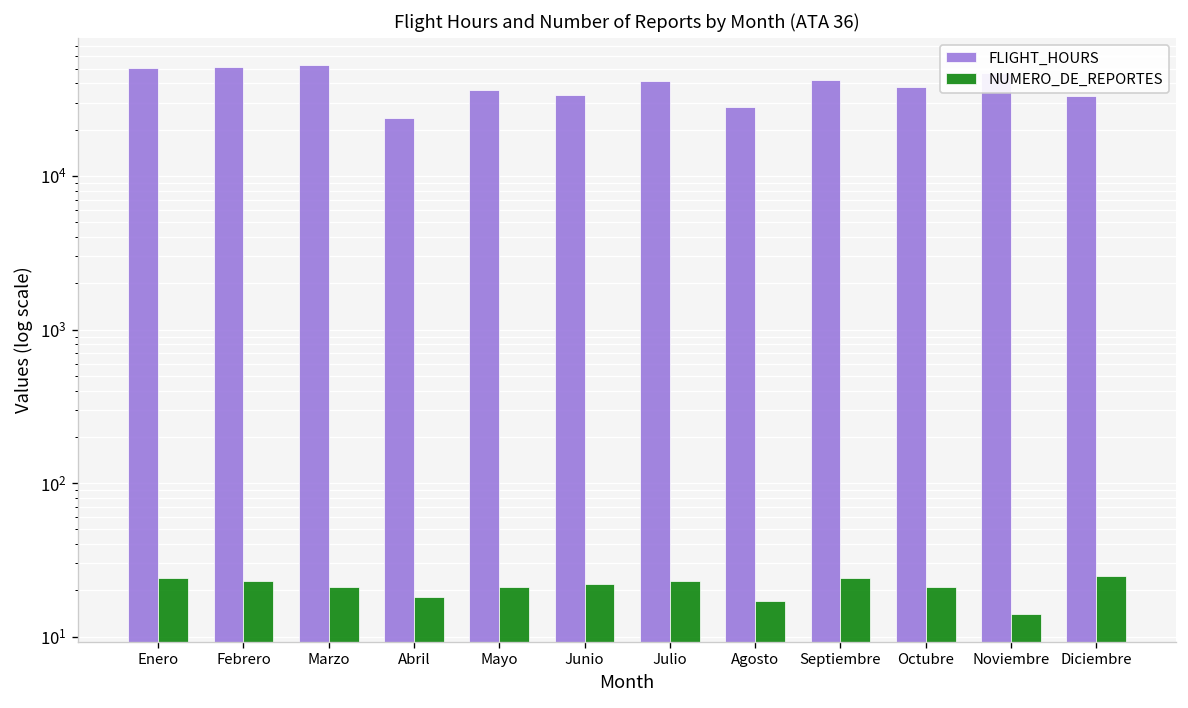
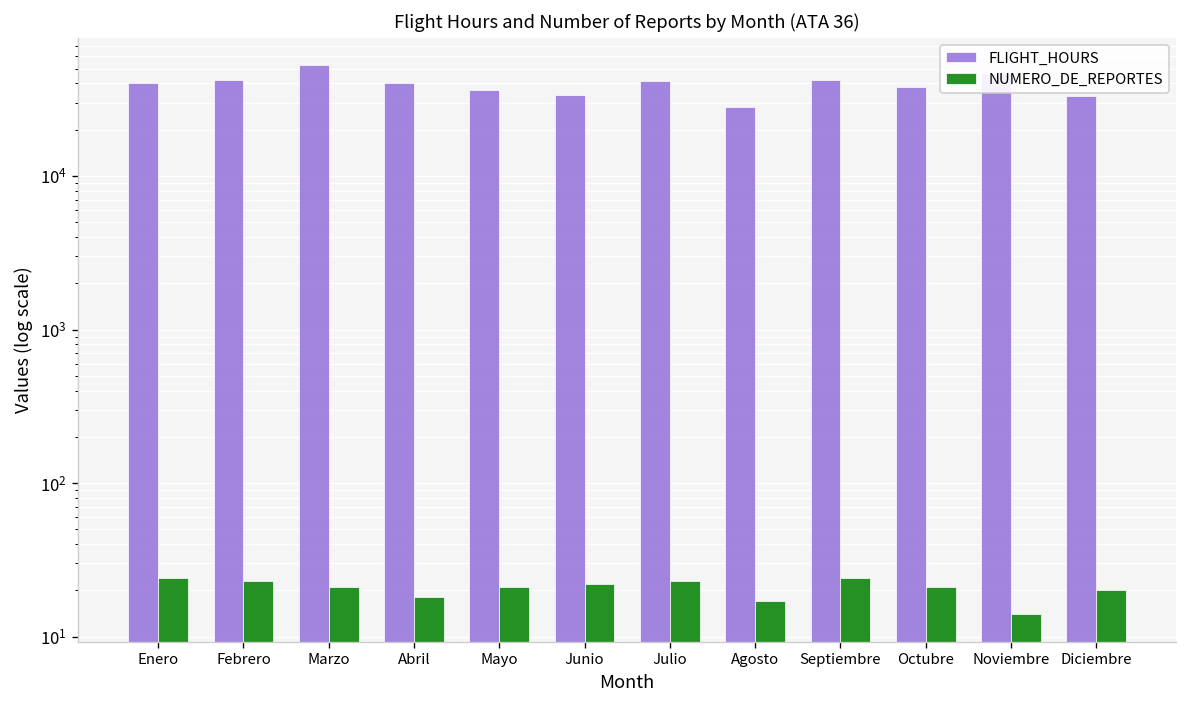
FLIGHT_HOURS, Enero: 51000 -> 40000
FLIGHT_HOURS, Febrero: 51000 -> 42000
FLIGHT_HOURS, Abril: 24000 -> 40000
NUMERO_DE_REPORTES, Diciembre: 25 -> 20
